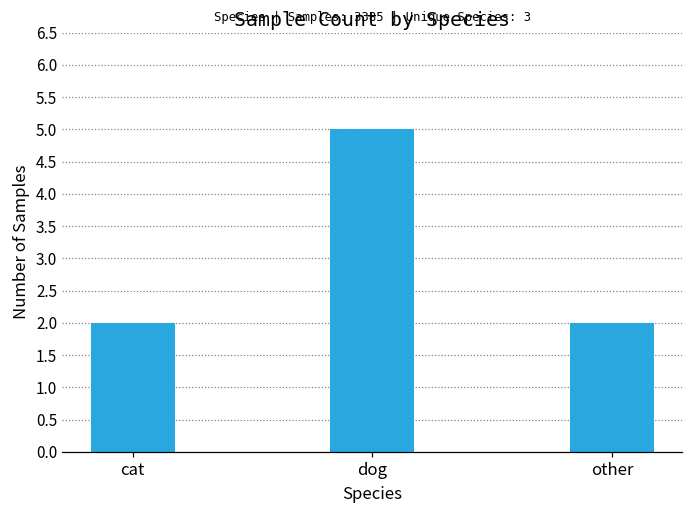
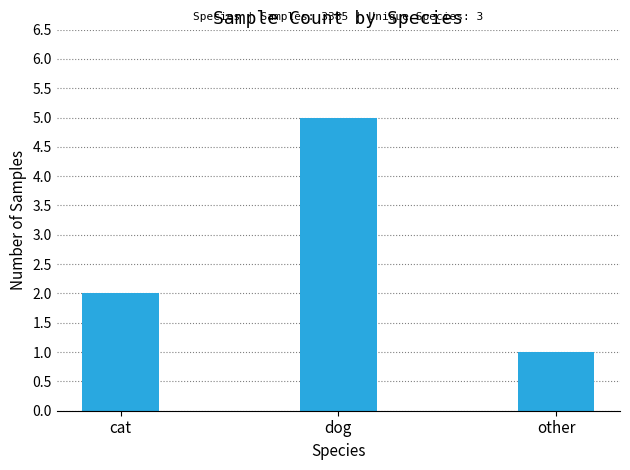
other: 2 -> 1
